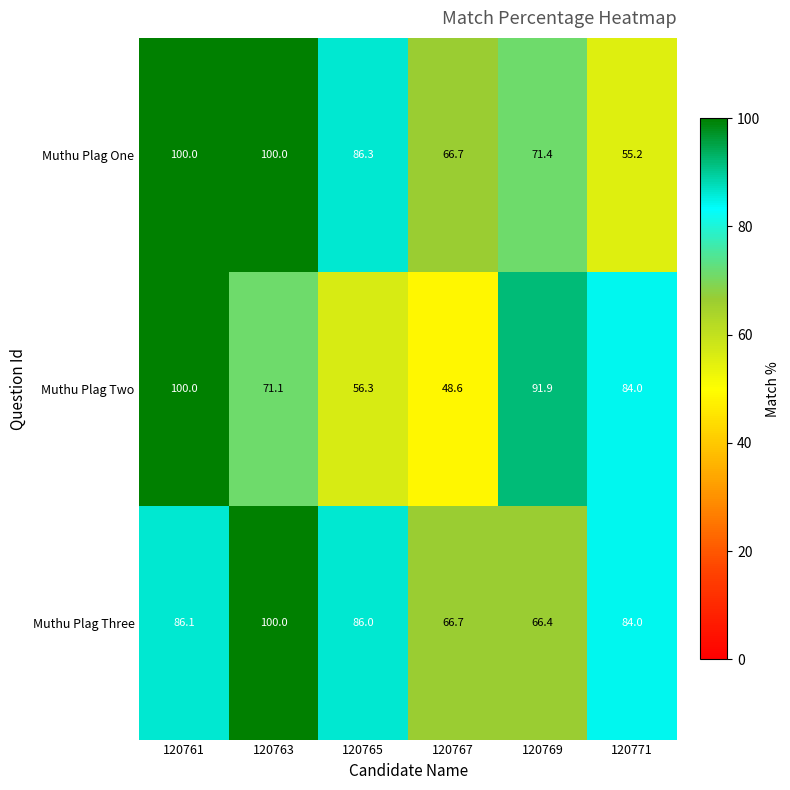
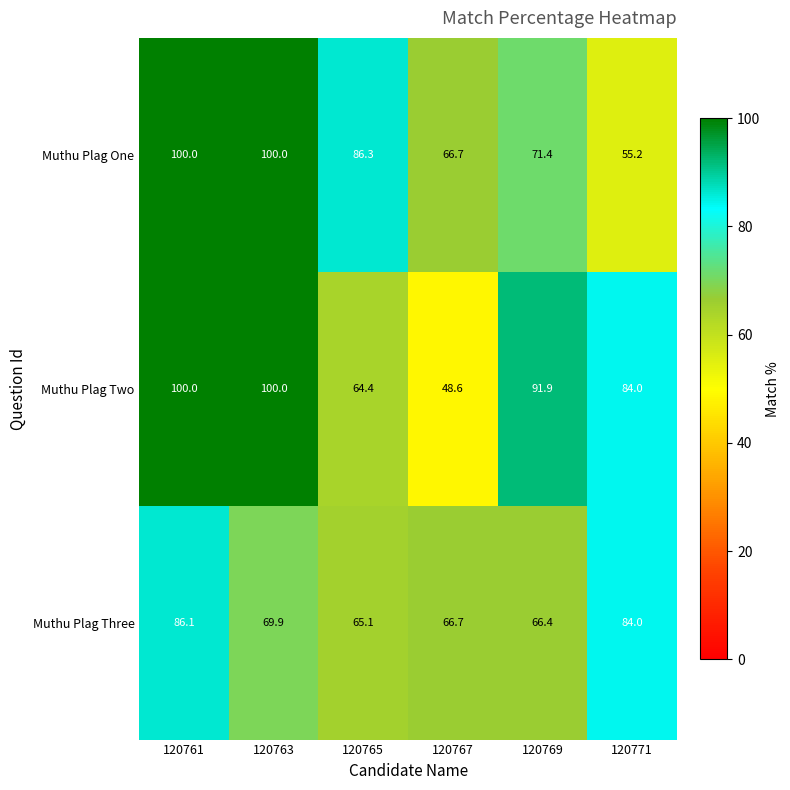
Muthu Plag Two, 120763: 71.1 -> 100.0
Muthu Plag Two, 120765: 56.3 -> 64.4
Muthu Plag Three, 120763: 100.0 -> 69.9
Muthu Plag Three, 120765: 86.0 -> 65.1
